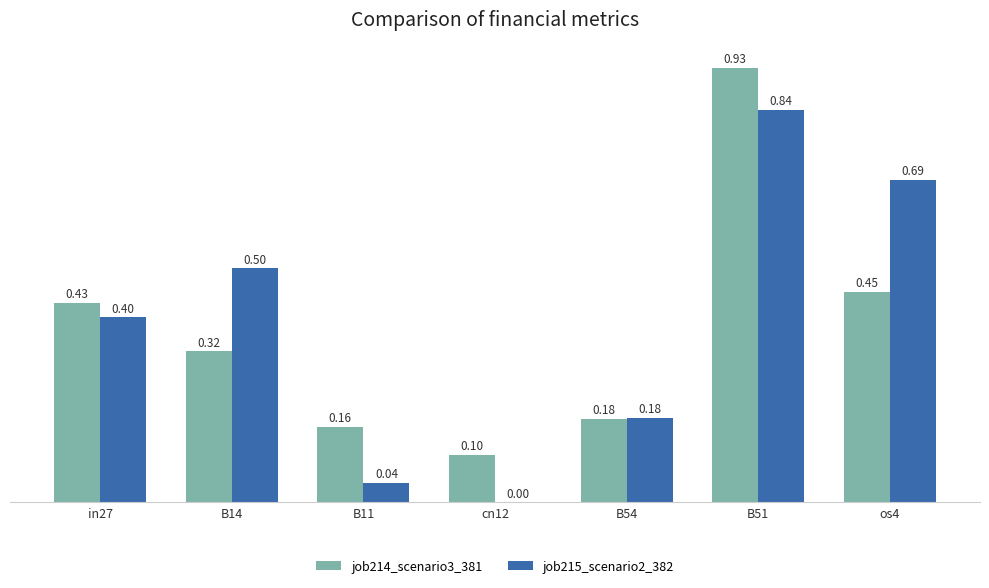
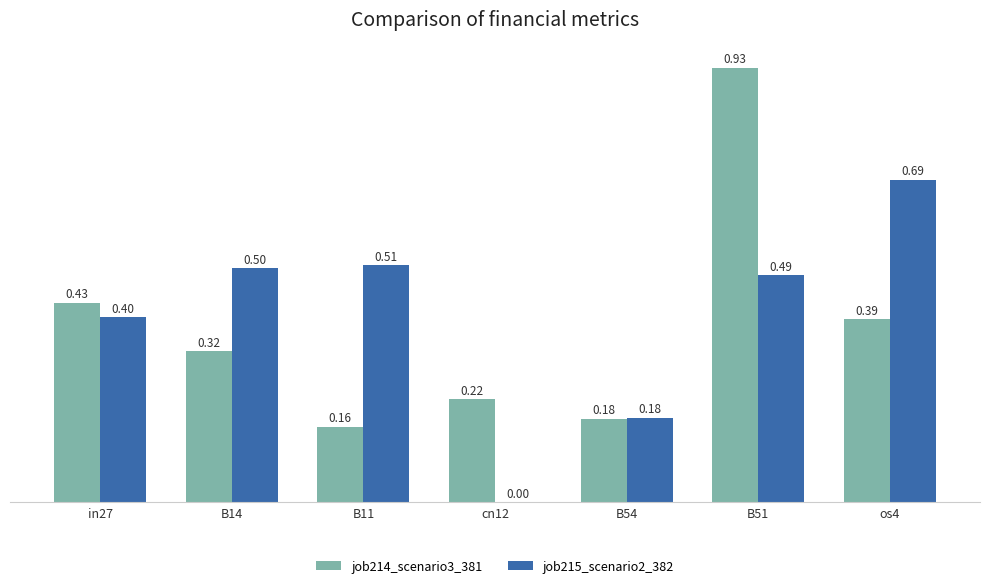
job215_scenario2_382, B11: 0.04 -> 0.51
job214_scenario3_381, cn12: 0.10 -> 0.22
job215_scenario2_382, B51: 0.84 -> 0.49
job214_scenario3_381, os4: 0.45 -> 0.39
